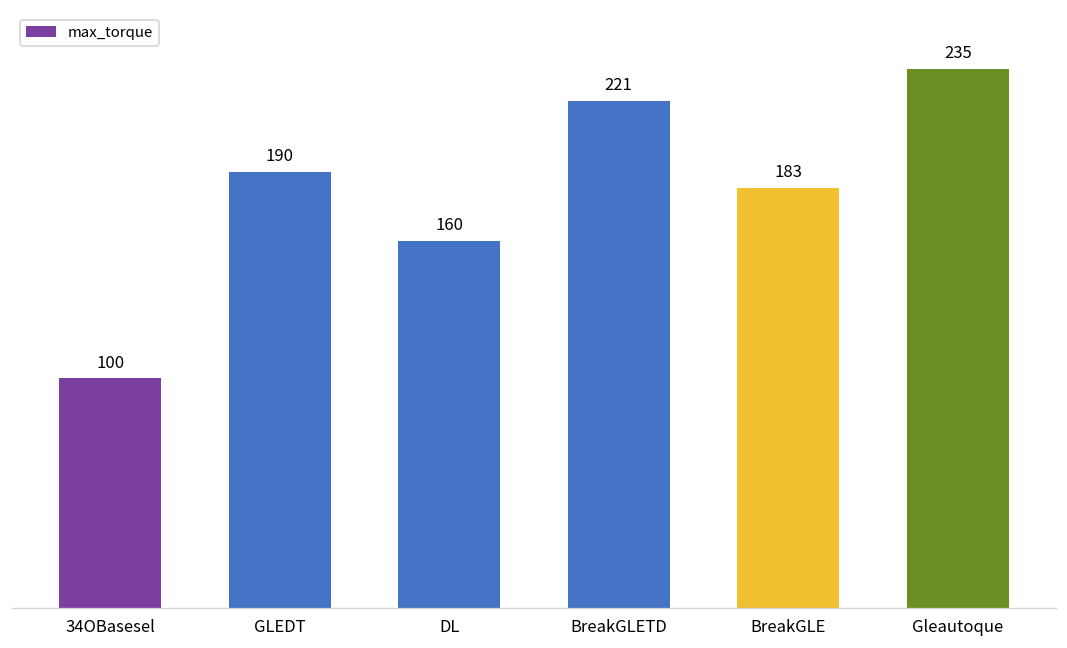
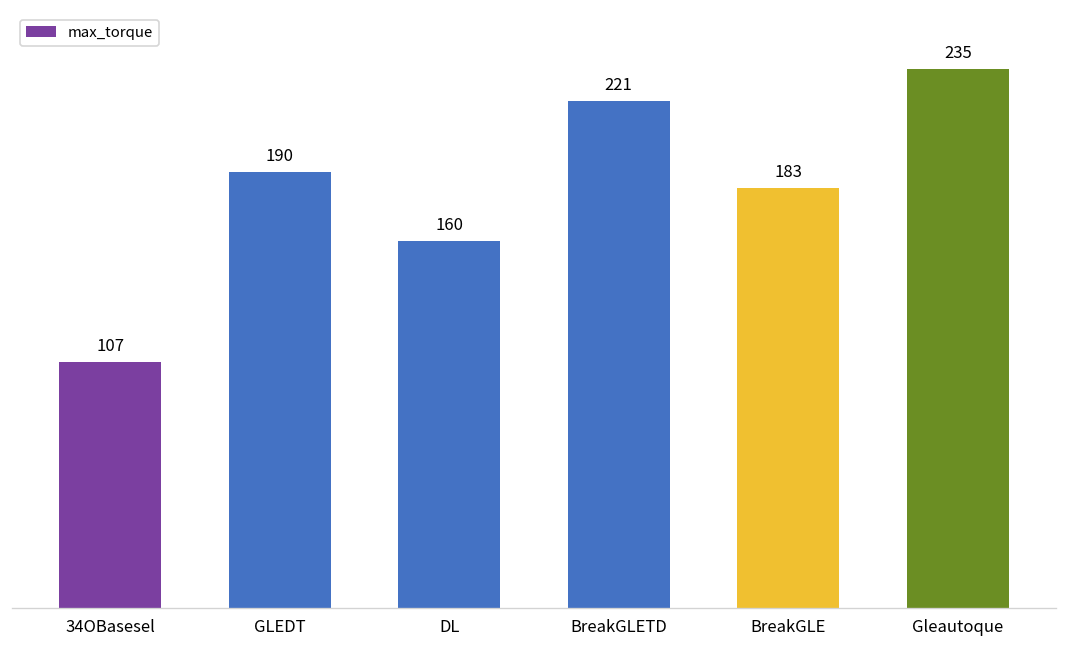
34OBasesel: 100 -> 107
